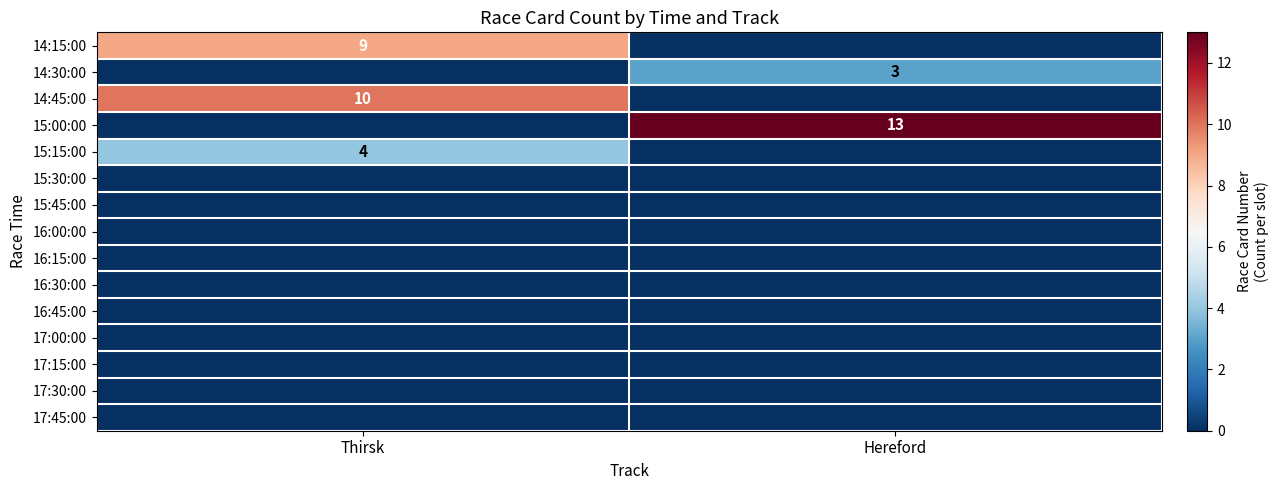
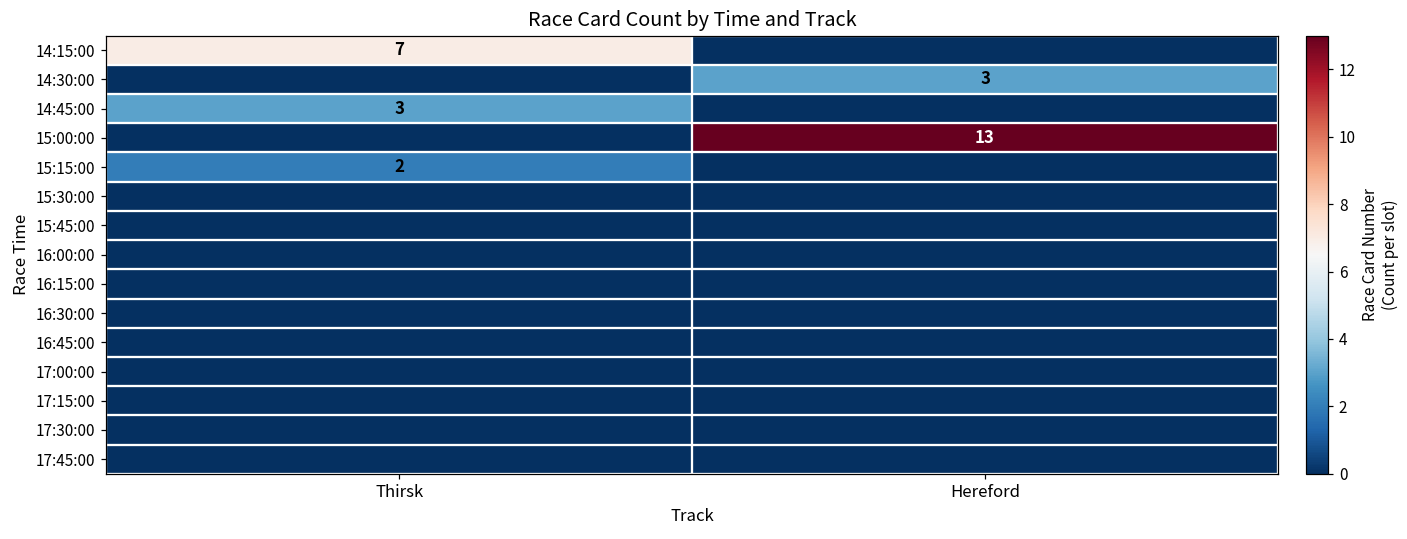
14:15:00, Thirsk: 9 -> 7
14:45:00, Thirsk: 10 -> 3
15:15:00, Thirsk: 4 -> 2
